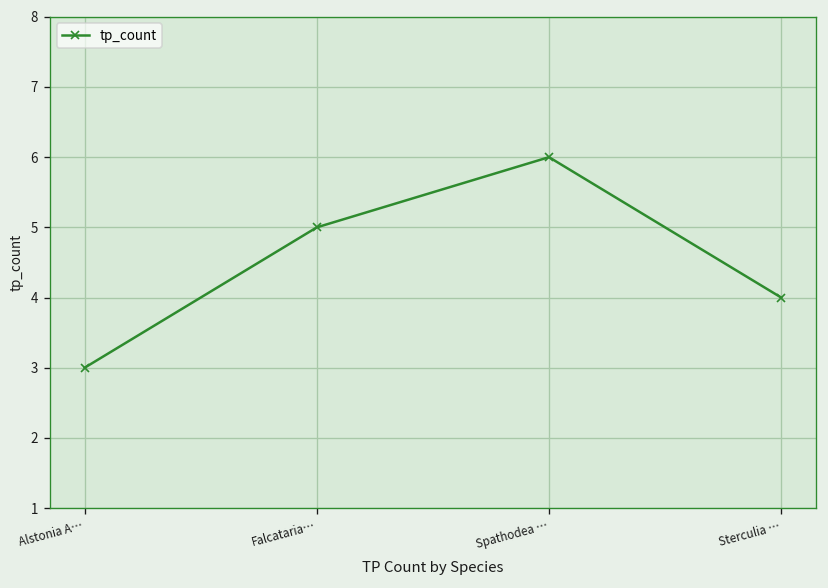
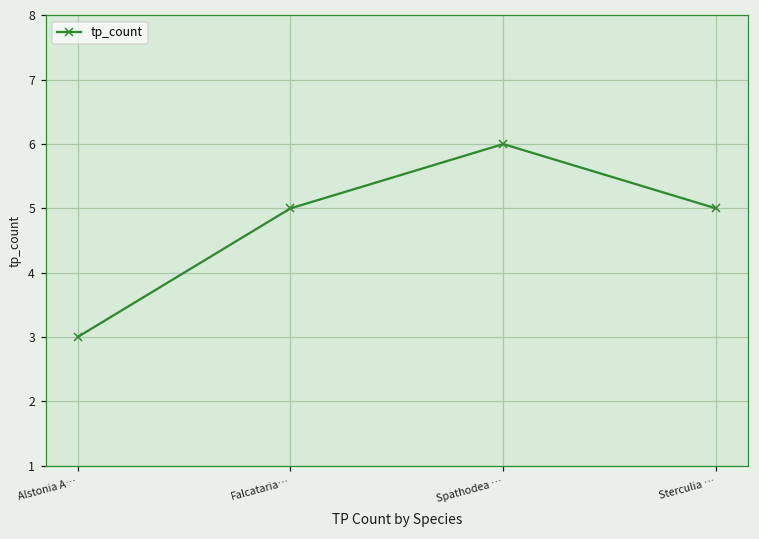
Sterculia …: 4 -> 5
